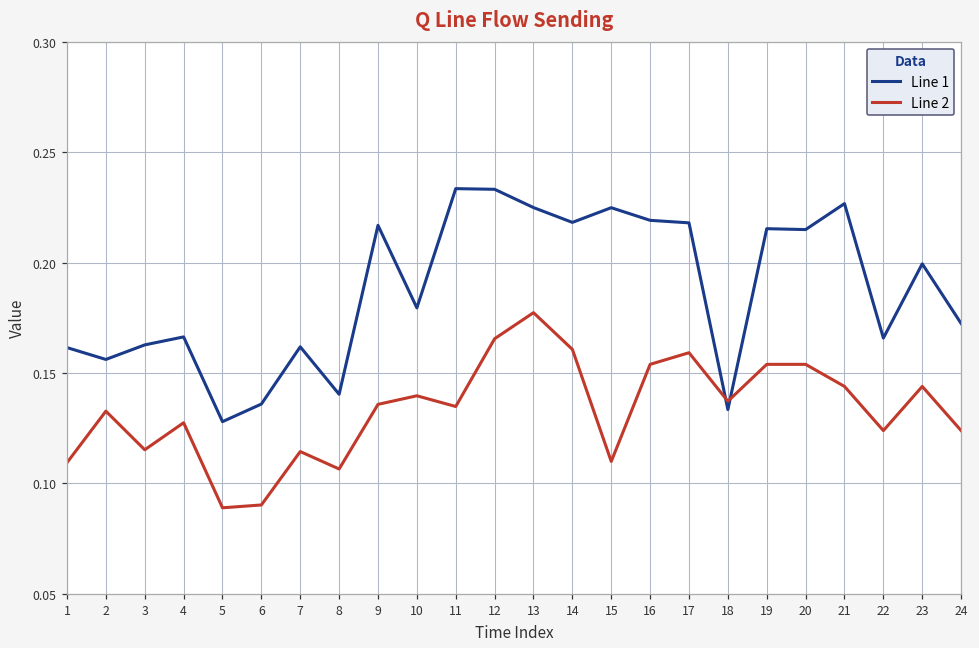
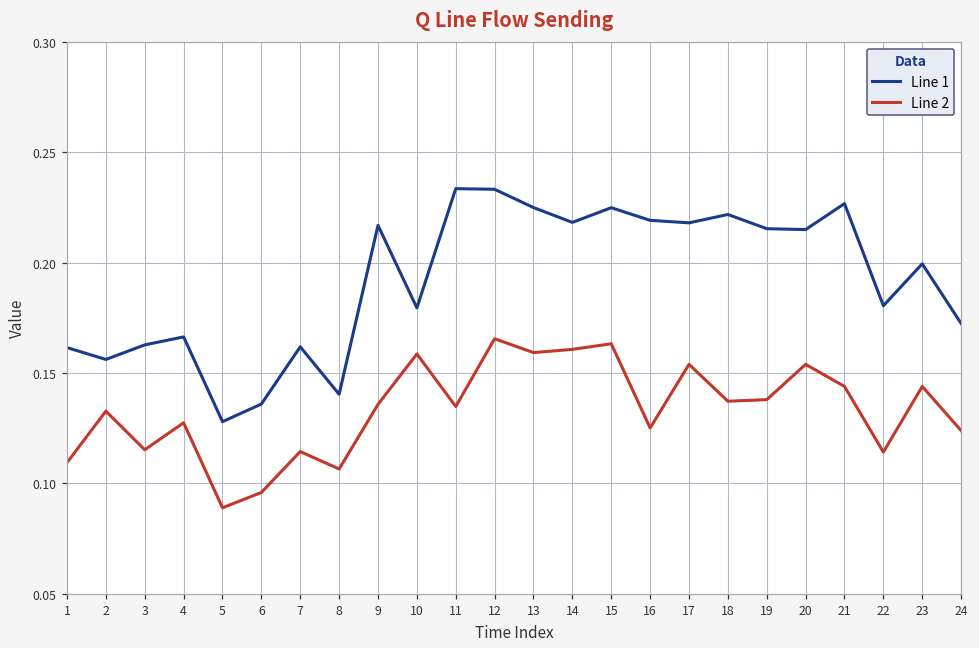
Line 2, 6: 0.090 -> 0.096
Line 2, 10: 0.140 -> 0.159
Line 2, 13: 0.177 -> 0.159
Line 2, 15: 0.110 -> 0.163
Line 2, 16: 0.154 -> 0.125
Line 2, 17: 0.159 -> 0.154
Line 1, 18: 0.133 -> 0.222
Line 2, 19: 0.154 -> 0.138
Line 1, 22: 0.166 -> 0.180
Line 2, 22: 0.124 -> 0.114
